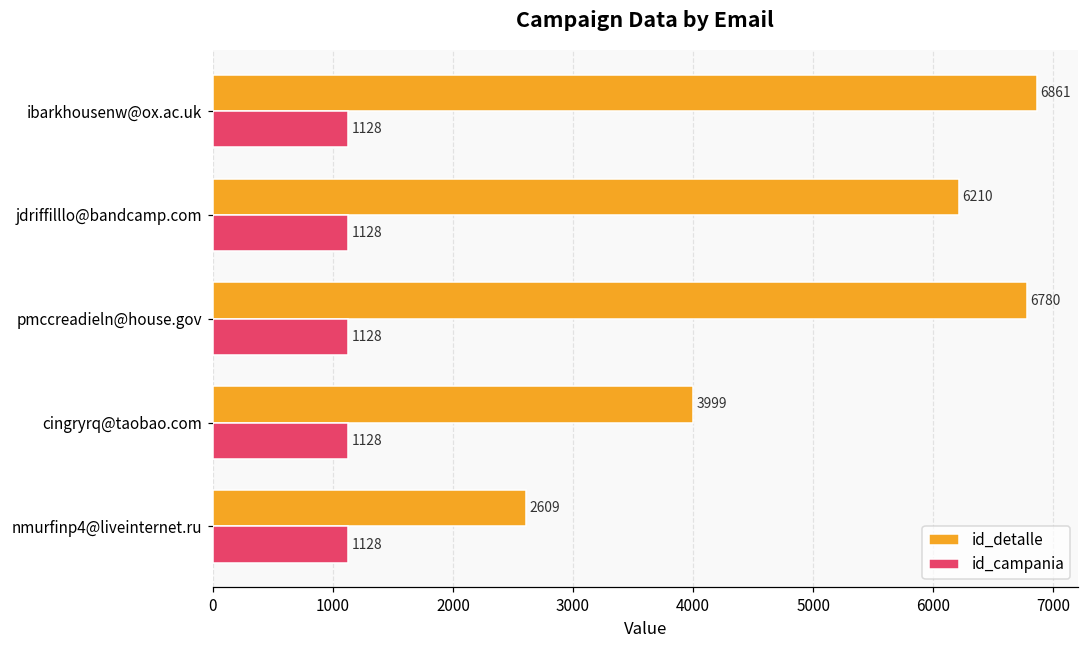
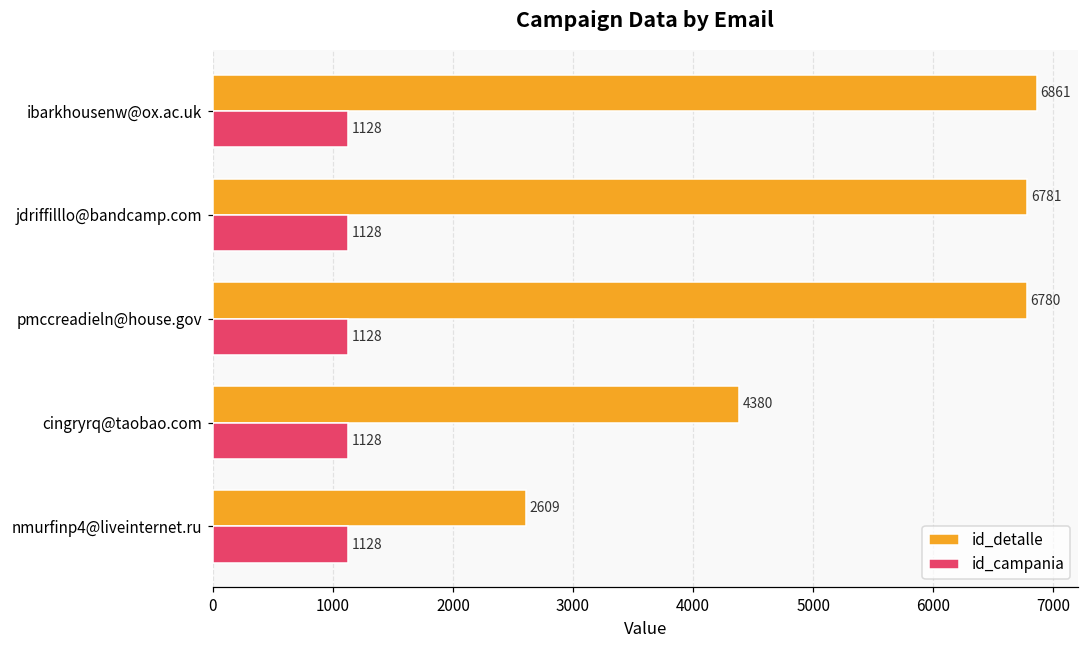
id_detalle, jdriffilllo@bandcamp.com: 6210 -> 6781
id_detalle, cingryrq@taobao.com: 3999 -> 4380
